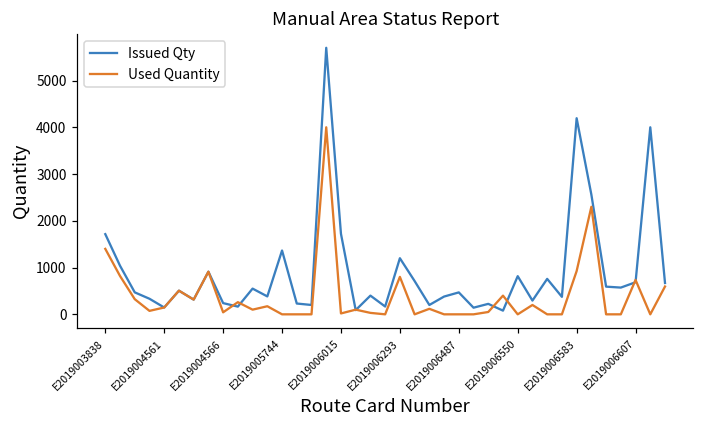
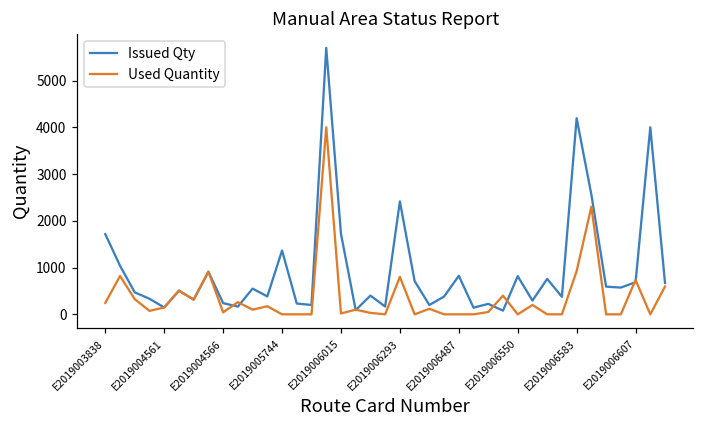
Used Quantity, E2019003838: 1400 -> 200
Issued Qty, E2019006293: 1200 -> 2400
Issued Qty, E2019006487: 500 -> 800
